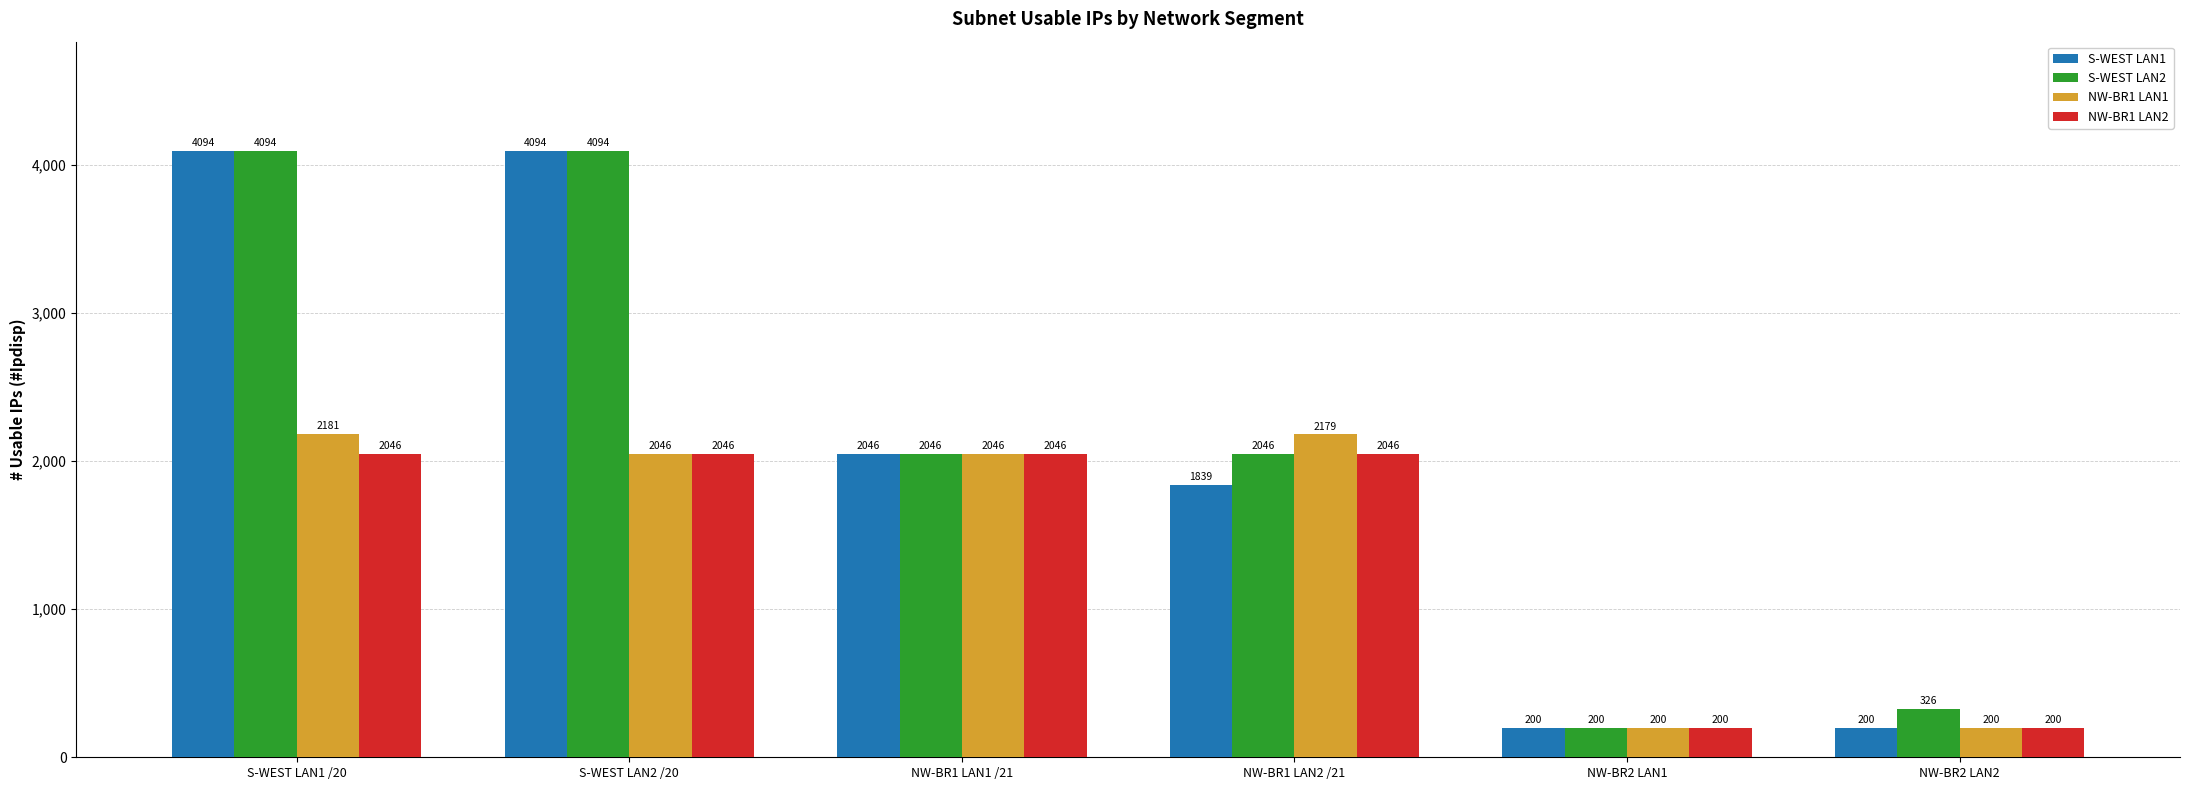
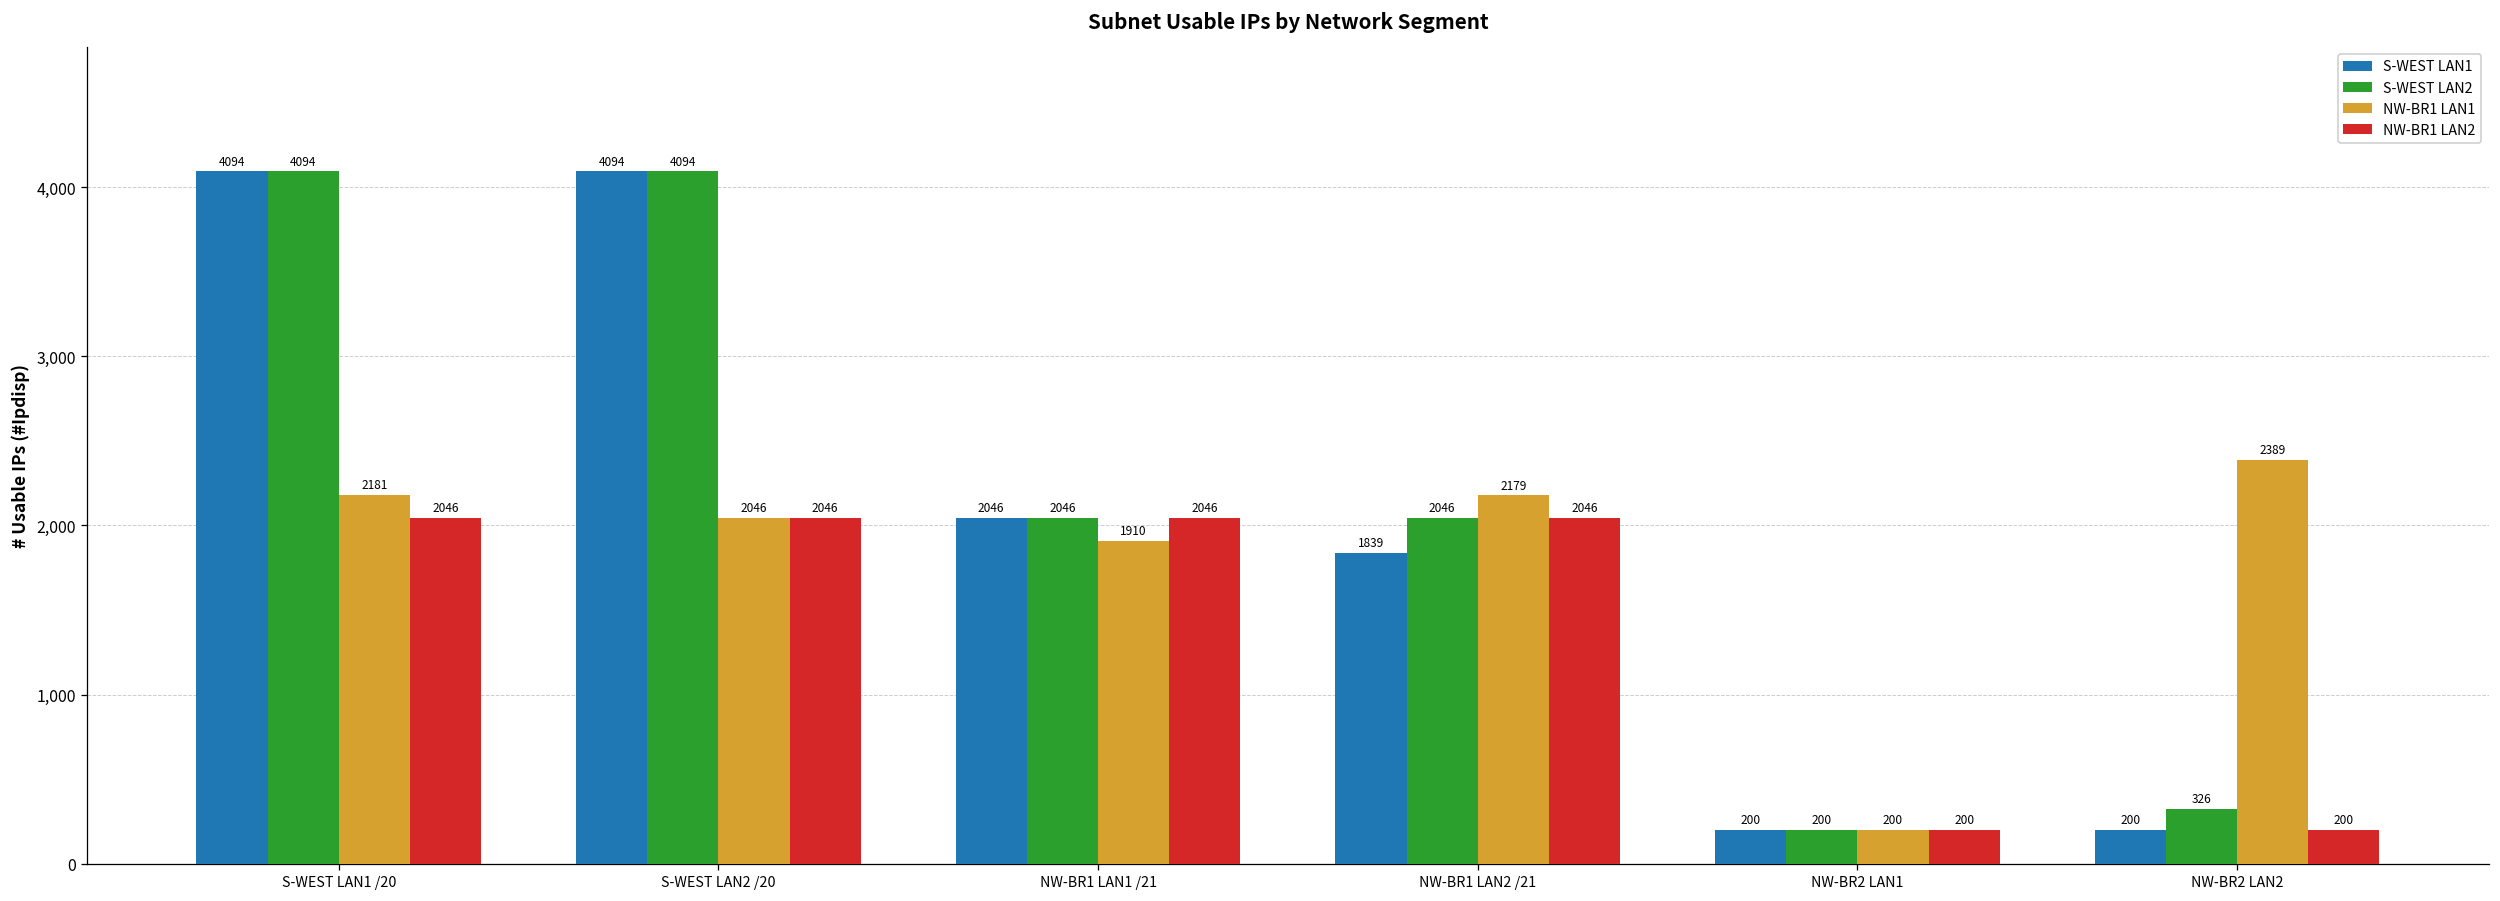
NW-BR1 LAN1, NW-BR1 LAN1 /21: 2046 -> 1910
NW-BR1 LAN1, NW-BR2 LAN2: 200 -> 2389
